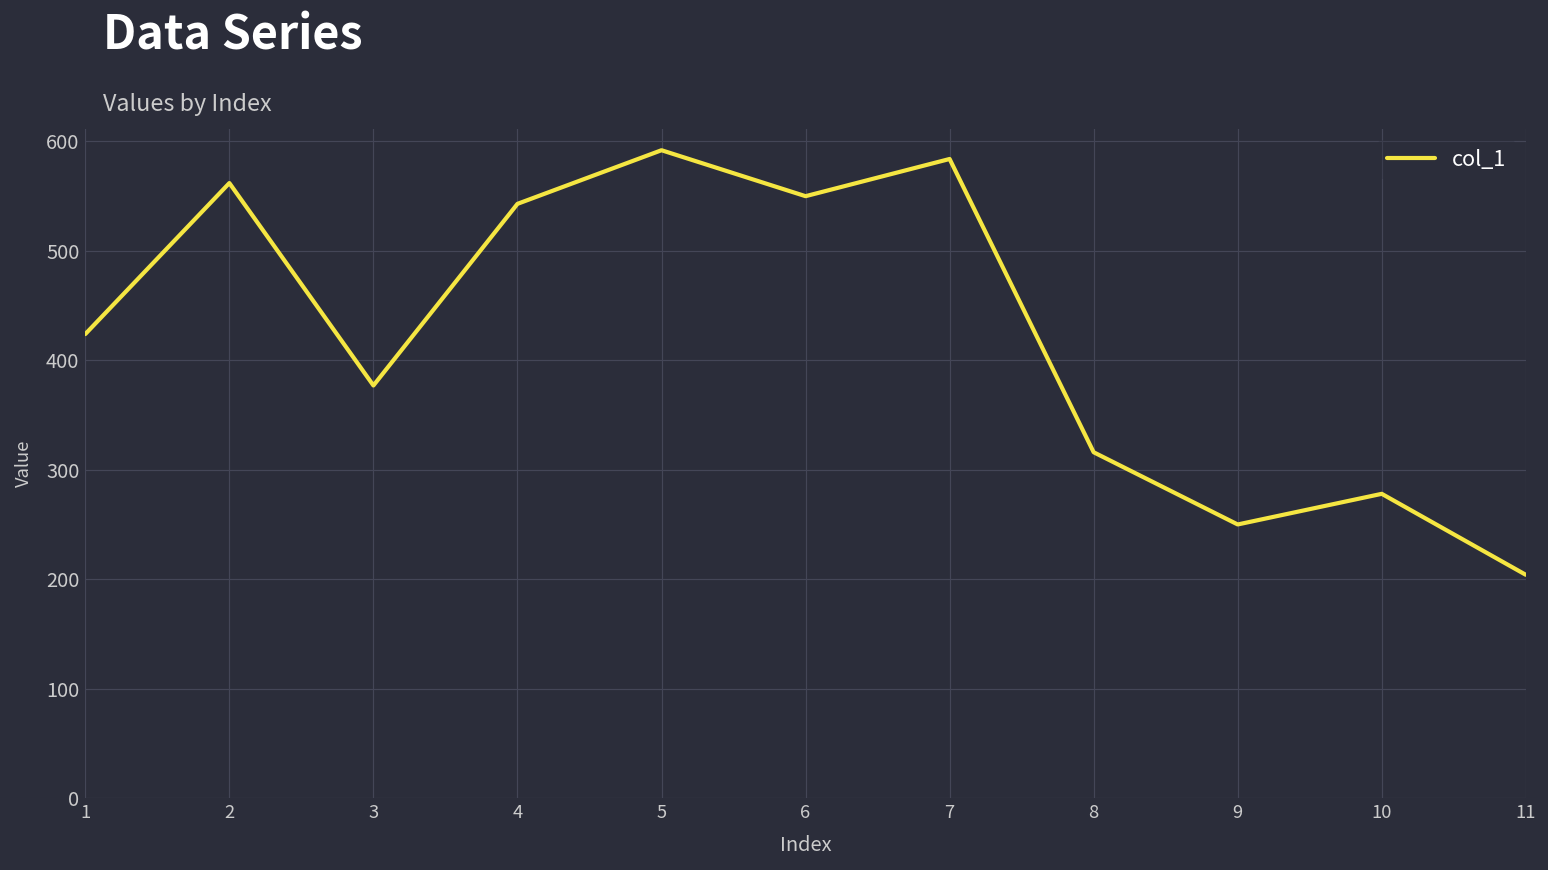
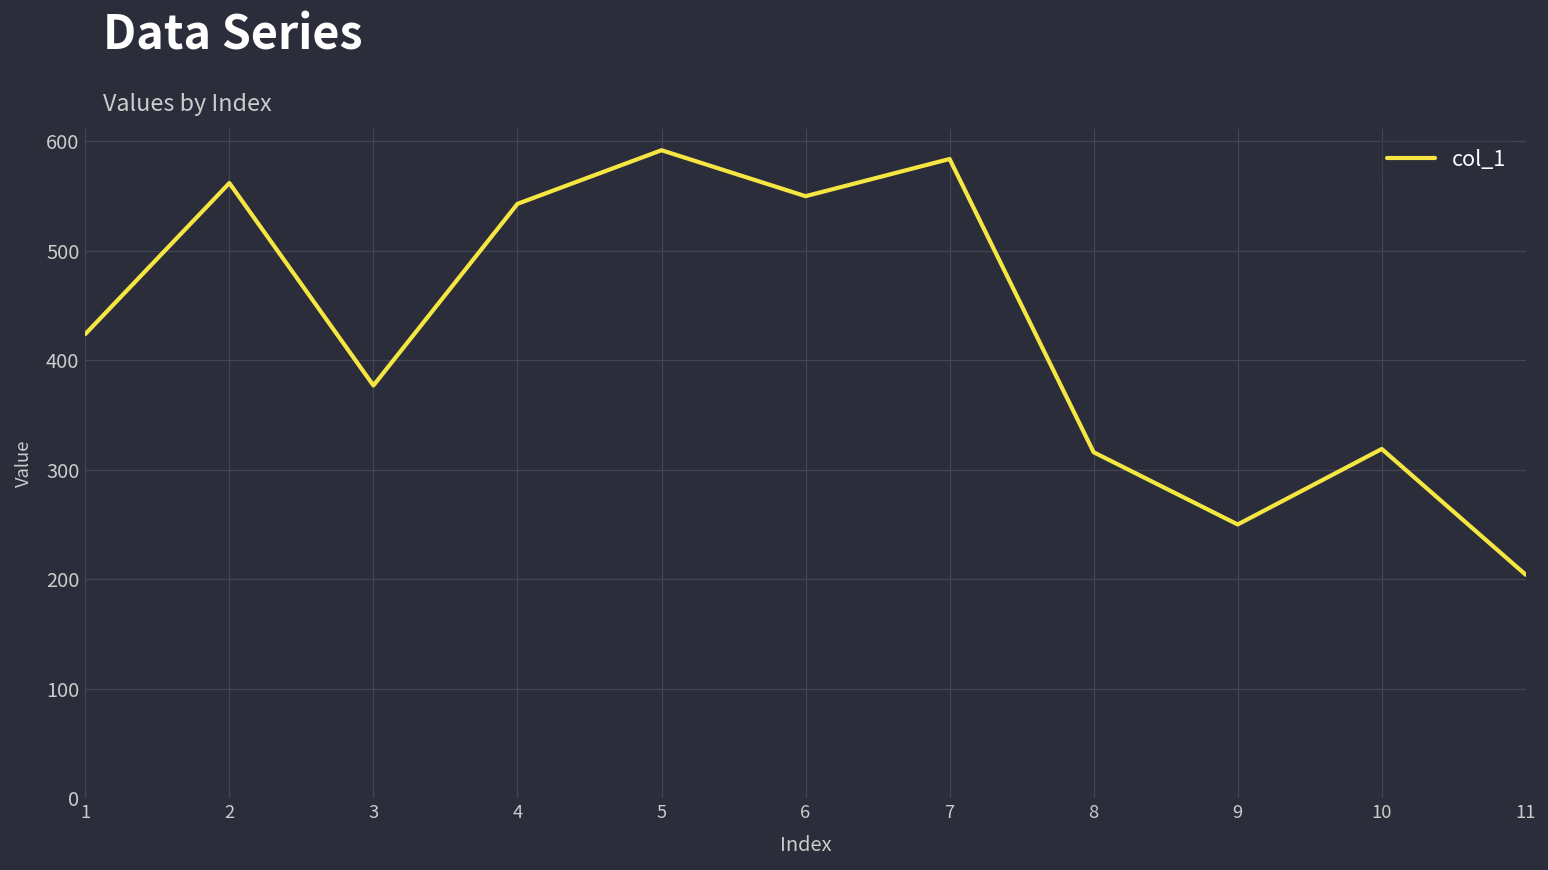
10: 280 -> 320
